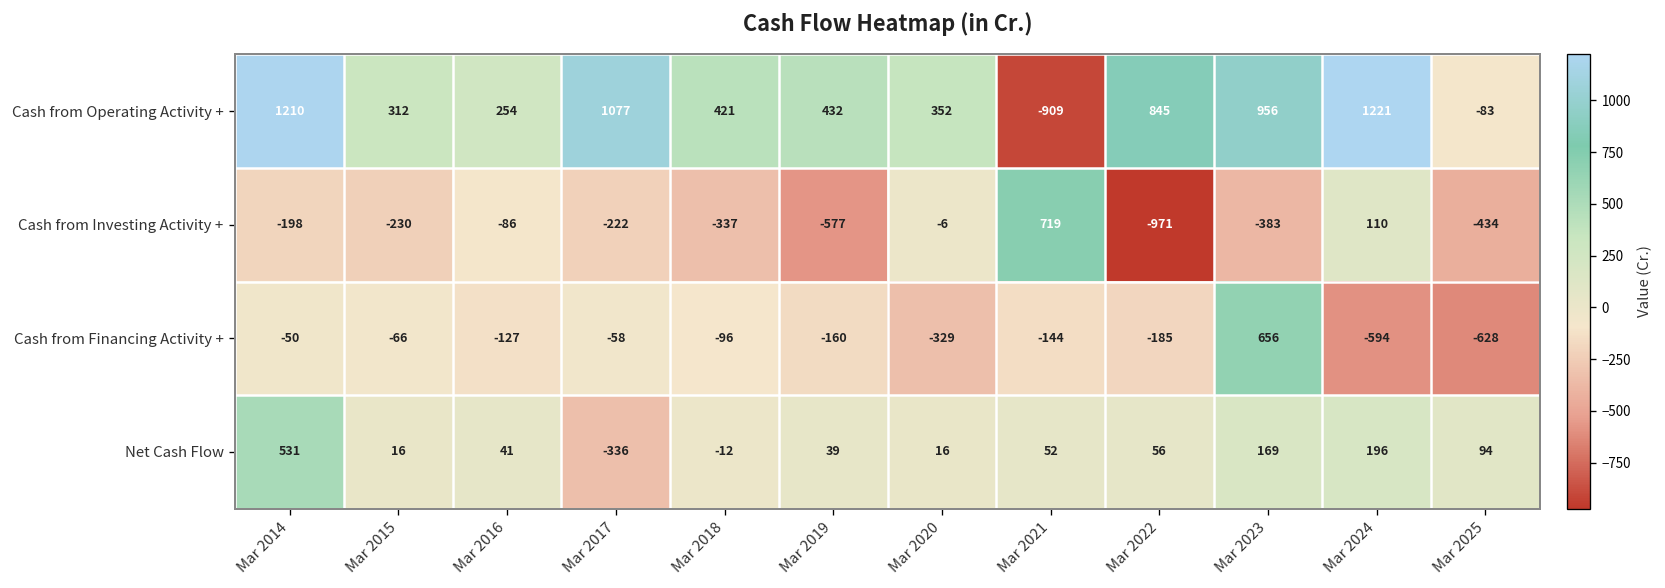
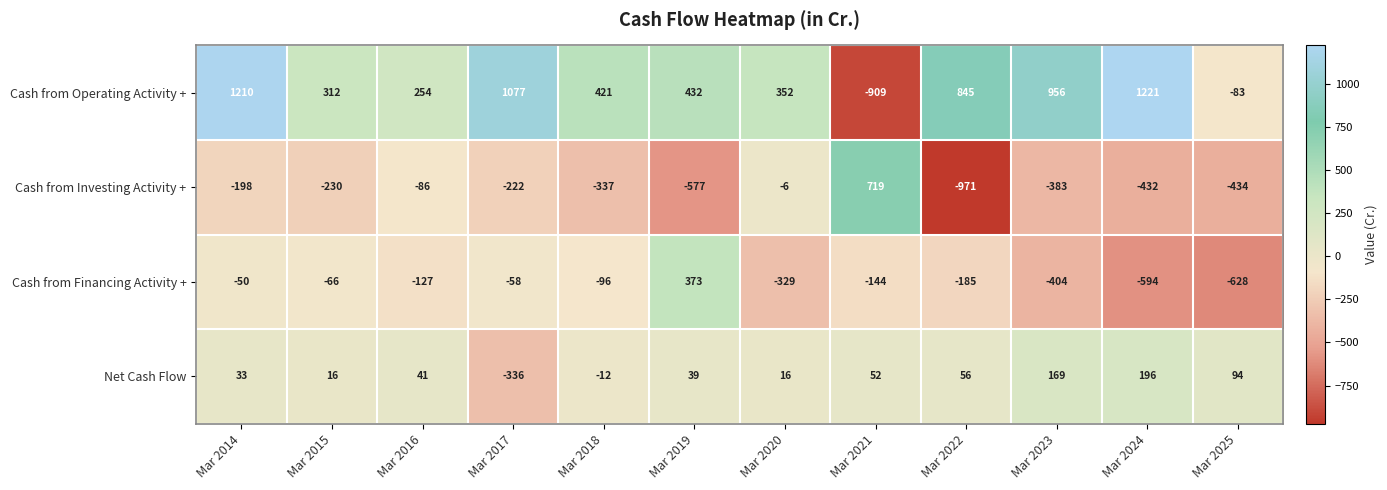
Cash from Investing Activity +, Mar 2024: 110 -> -432
Cash from Financing Activity +, Mar 2019: -160 -> 373
Cash from Financing Activity +, Mar 2023: 656 -> -404
Net Cash Flow, Mar 2014: 531 -> 33
